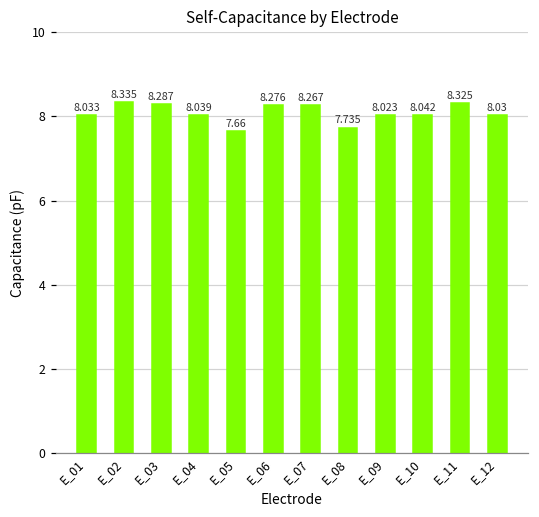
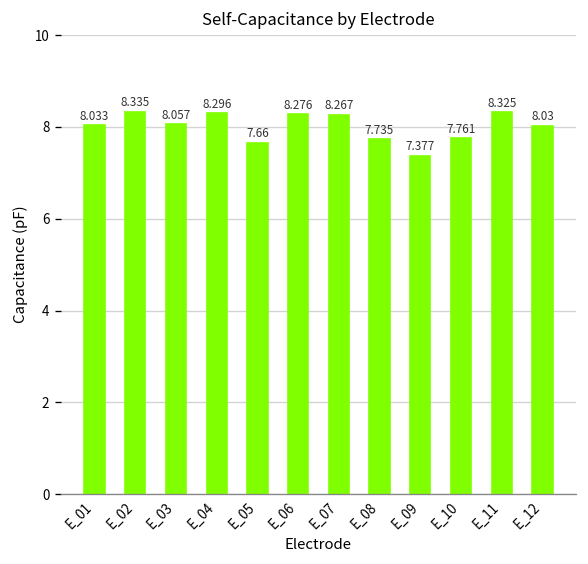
E_03: 8.287 -> 8.057
E_04: 8.039 -> 8.296
E_09: 8.023 -> 7.377
E_10: 8.042 -> 7.761
